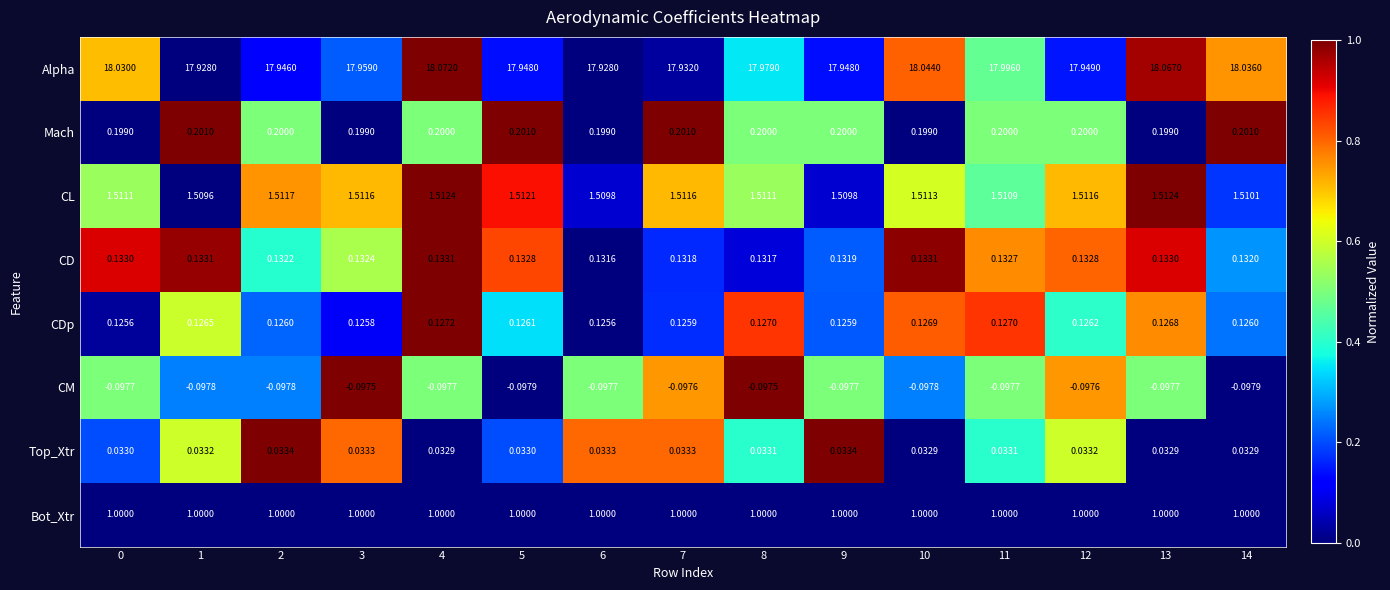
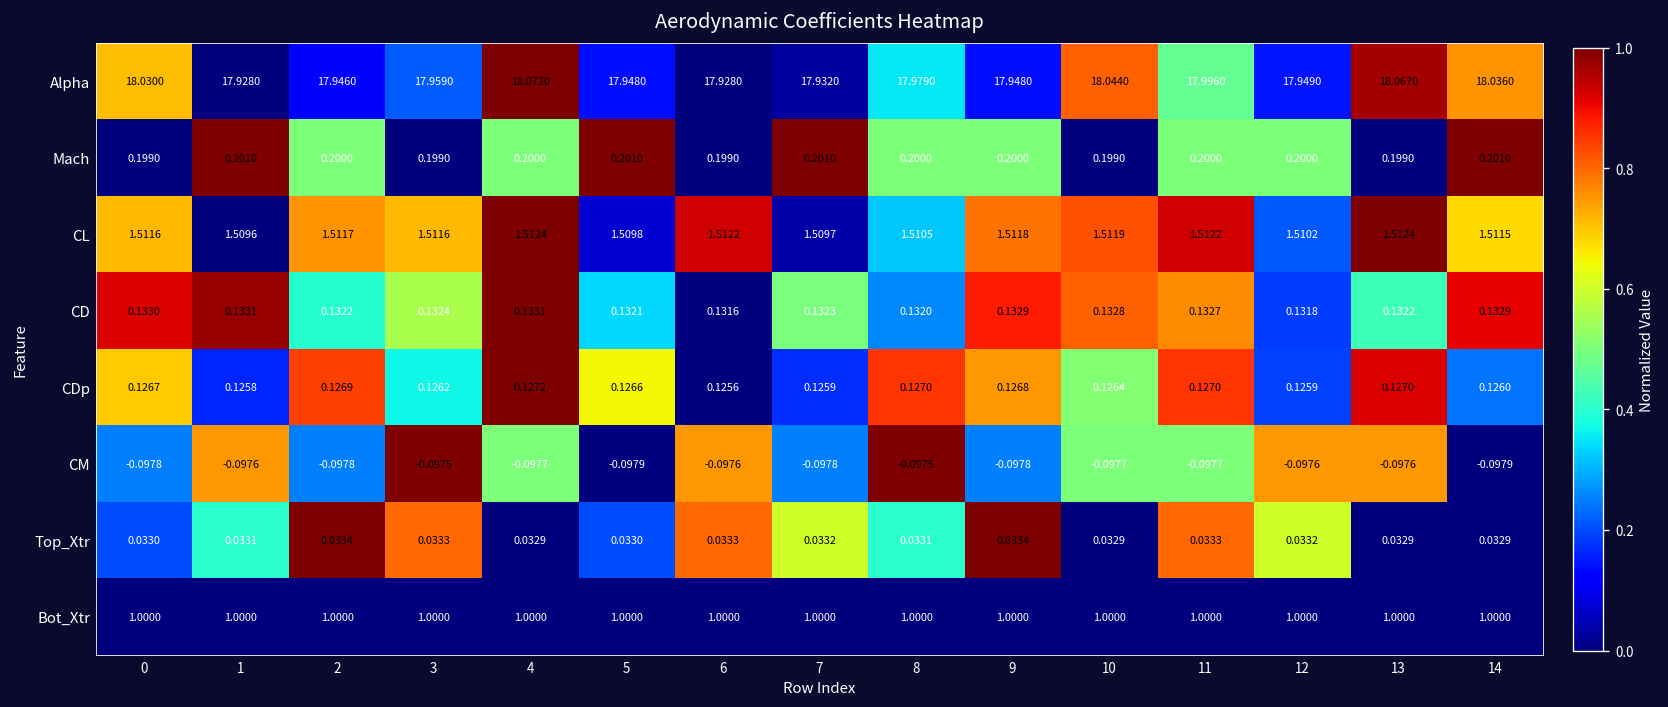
CL, 0: 1.5111 -> 1.5116
CL, 5: 1.5121 -> 1.5098
CL, 6: 1.5098 -> 1.5122
CL, 7: 1.5116 -> 1.5097
CL, 8: 1.5111 -> 1.5105
CL, 9: 1.5098 -> 1.5118
CL, 10: 1.5113 -> 1.5119
CL, 11: 1.5109 -> 1.5122
CL, 12: 1.5116 -> 1.5102
CL, 14: 1.5101 -> 1.5115
CD, 5: 0.1328 -> 0.1321
CD, 7: 0.1318 -> 0.1323
CD, 8: 0.1317 -> 0.1320
CD, 9: 0.1319 -> 0.1329
CD, 10: 0.1331 -> 0.1328
CD, 12: 0.1328 -> 0.1318
CD, 13: 0.1330 -> 0.1322
CD, 14: 0.1320 -> 0.1329
CDp, 0: 0.1256 -> 0.1267
CDp, 1: 0.1265 -> 0.1258
CDp, 2: 0.1260 -> 0.1269
CDp, 3: 0.1258 -> 0.1262
CDp, 5: 0.1261 -> 0.1266
CDp, 9: 0.1259 -> 0.1268
CDp, 10: 0.1269 -> 0.1264
CDp, 12: 0.1262 -> 0.1259
CDp, 13: 0.1268 -> 0.1270
CM, 0: -0.0977 -> -0.0978
CM, 1: -0.0978 -> -0.0976
CM, 6: -0.0977 -> -0.0976
CM, 7: -0.0976 -> -0.0978
CM, 9: -0.0977 -> -0.0978
CM, 10: -0.0978 -> -0.0977
CM, 13: -0.0977 -> -0.0976
Top_Xtr, 1: 0.0332 -> 0.0331
Top_Xtr, 7: 0.0333 -> 0.0332
Top_Xtr, 11: 0.0331 -> 0.0333
